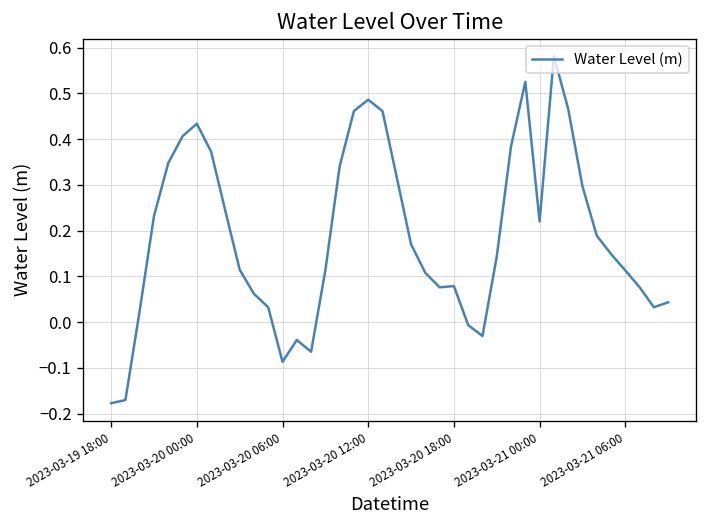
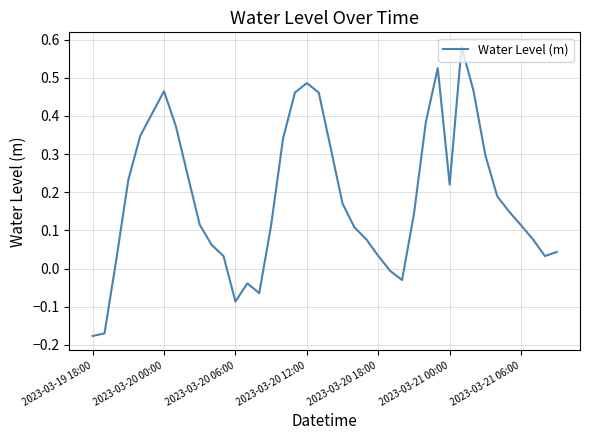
2023-03-20 00:00: 0.43 -> 0.46
2023-03-20 18:00: 0.08 -> 0.03
